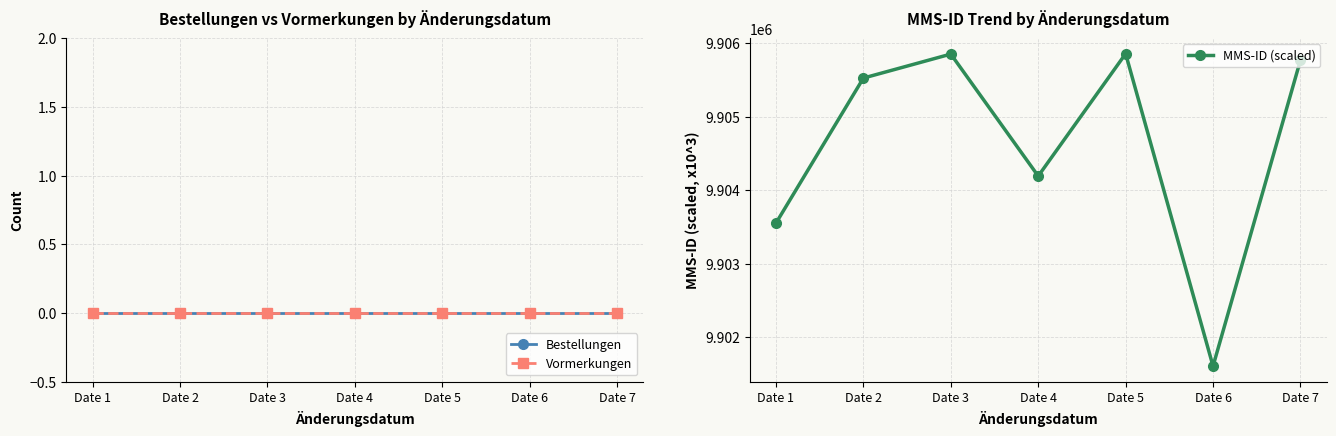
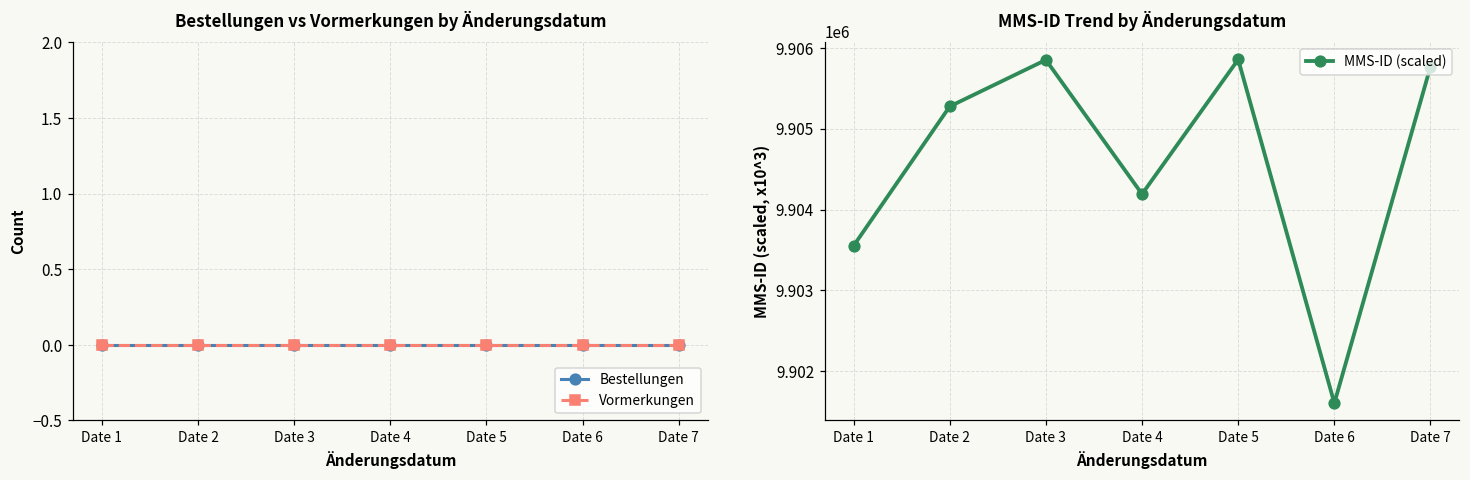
MMS-ID Trend by Änderungsdatum, Date 2: 9905500 -> 9905300
